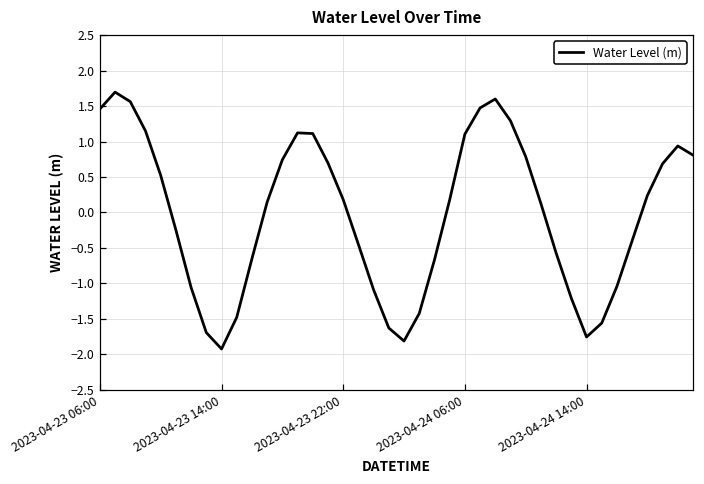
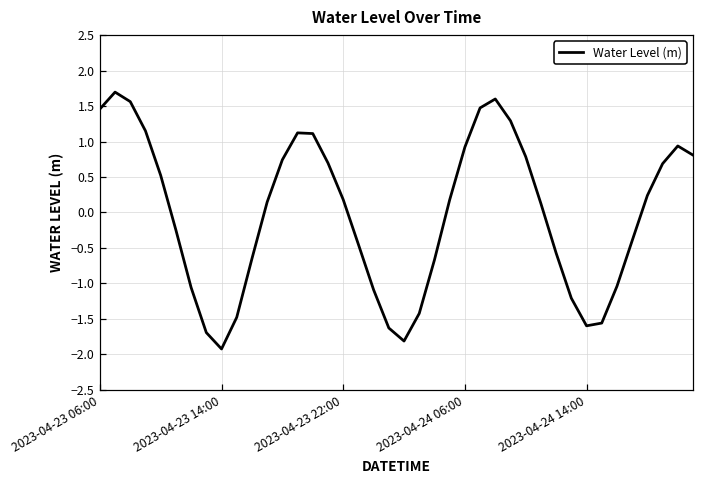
2023-04-24 06:00: 1.1 -> 0.9
2023-04-24 14:00: -1.8 -> -1.6
